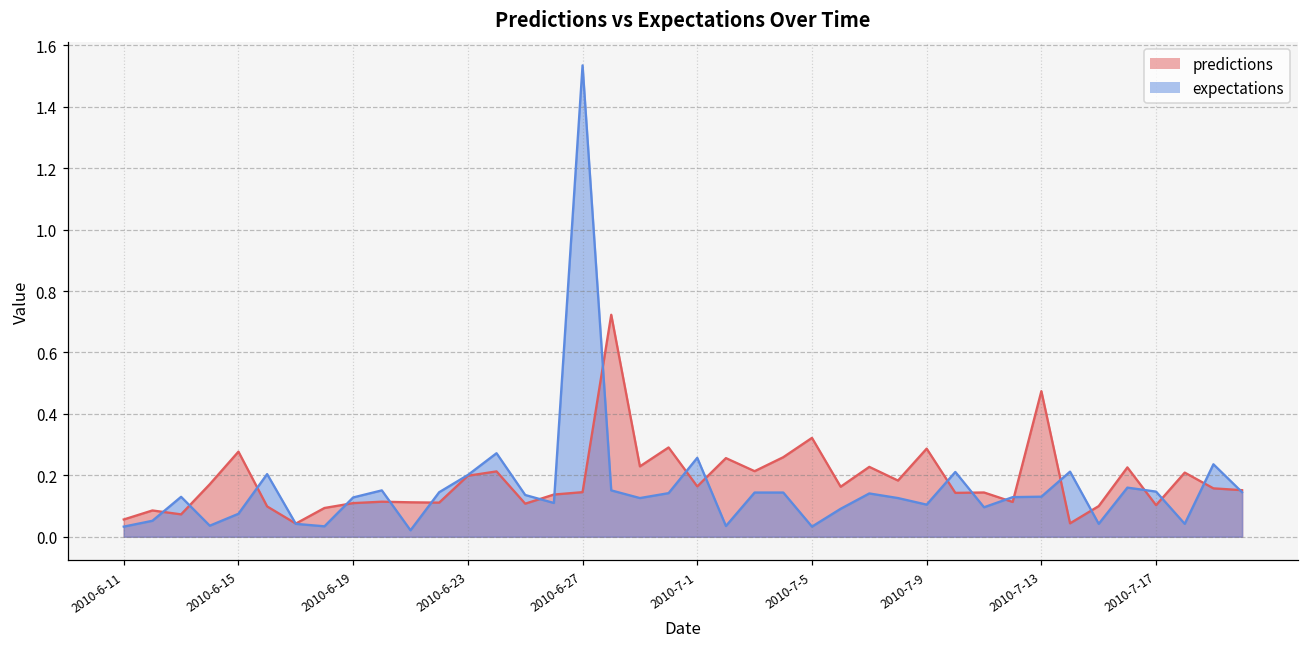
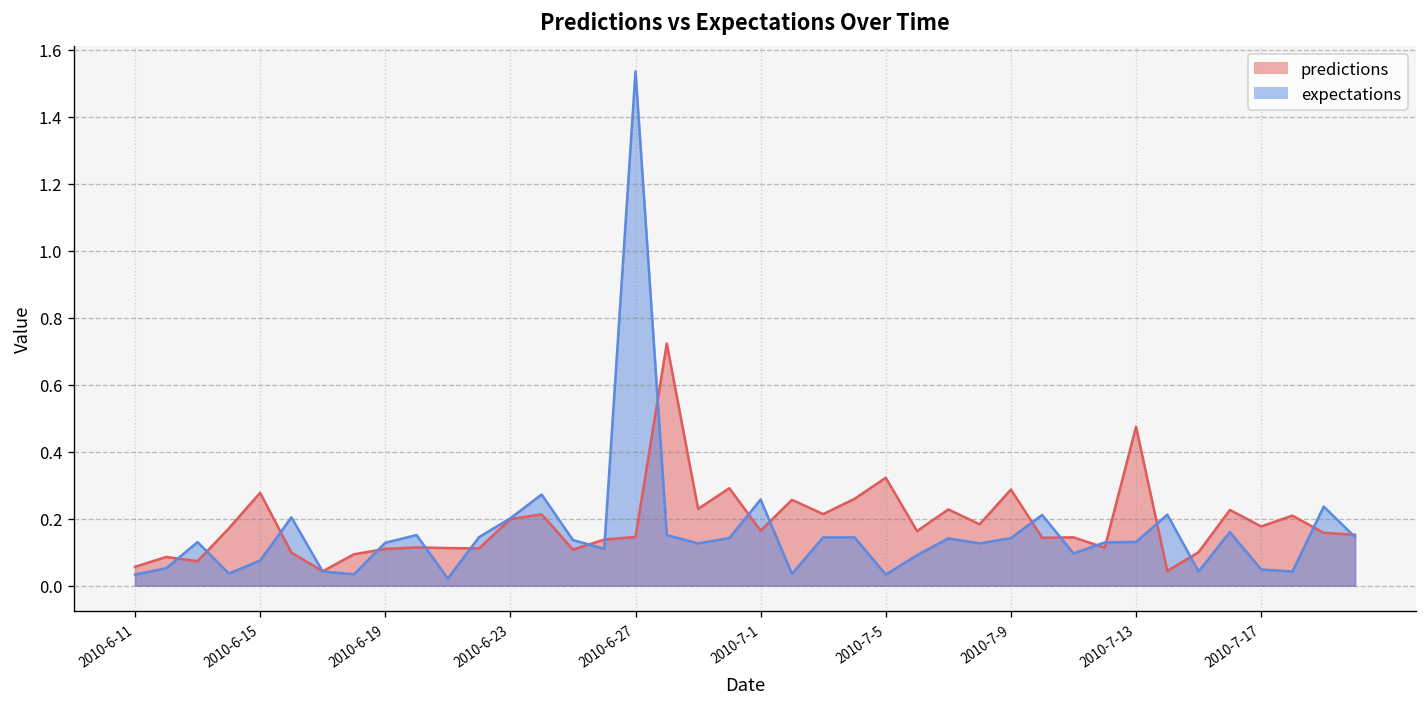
expectations, 2010-7-9: 0.10 -> 0.14
predictions, 2010-7-17: 0.10 -> 0.18
expectations, 2010-7-17: 0.15 -> 0.05
